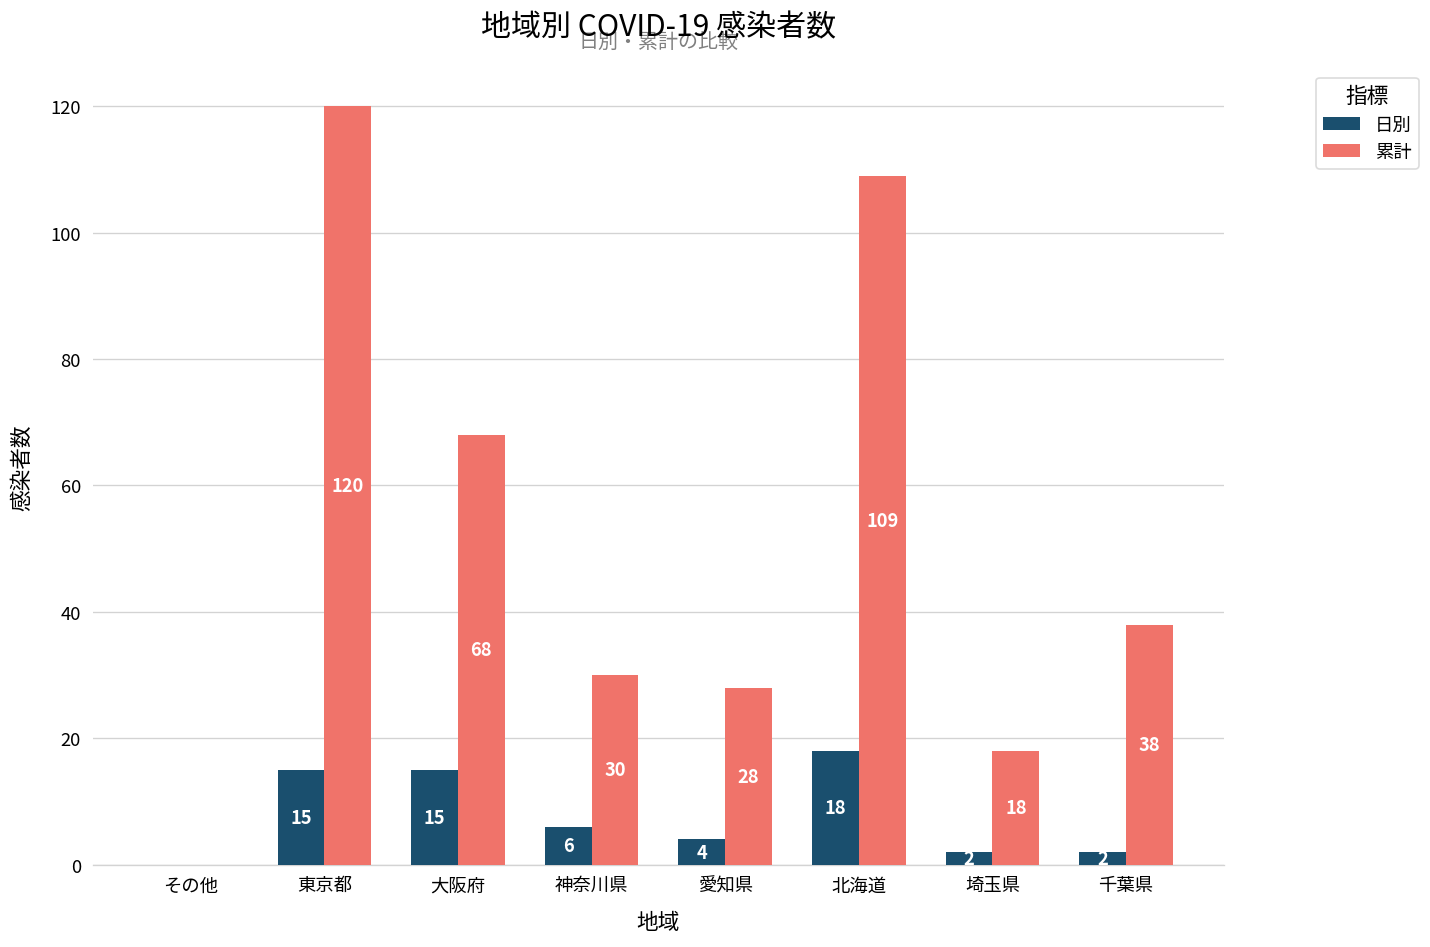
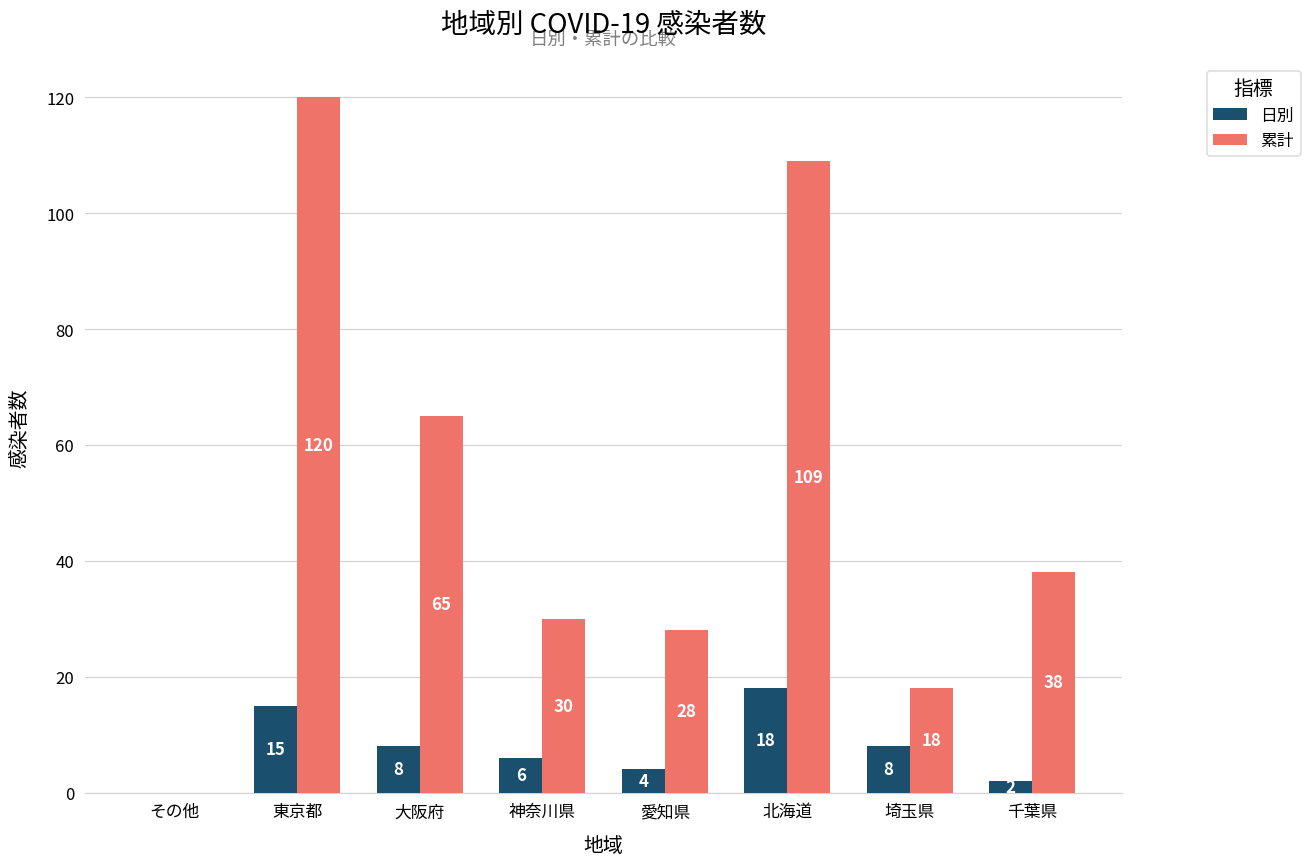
日別, 大阪府: 15 -> 8
累計, 大阪府: 68 -> 65
日別, 埼玉県: 2 -> 8
